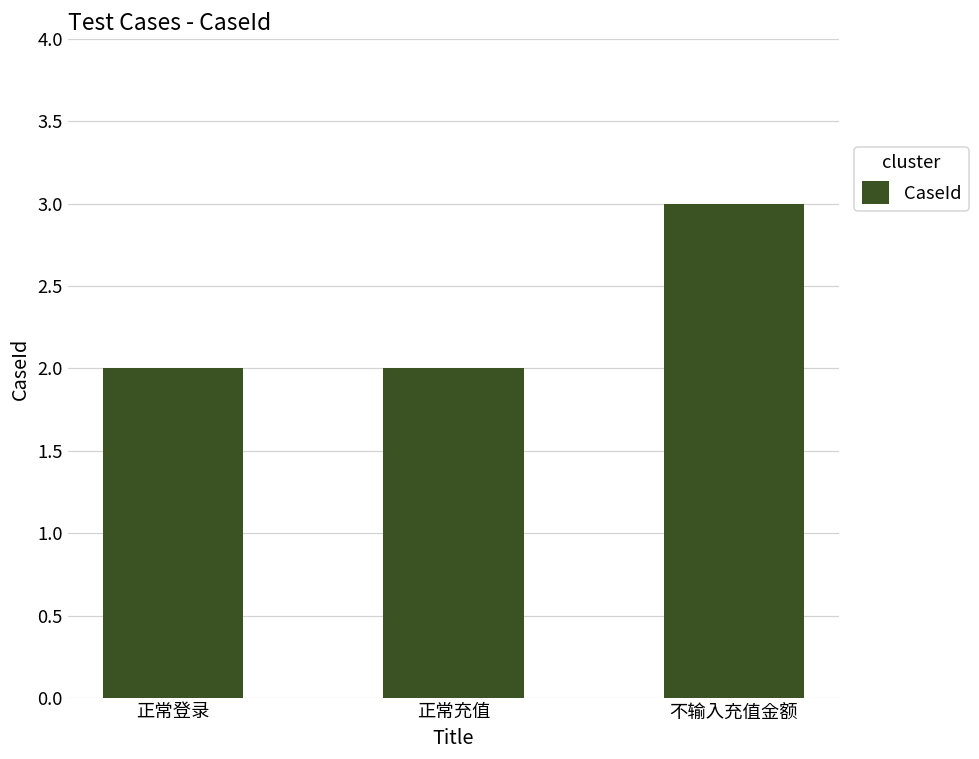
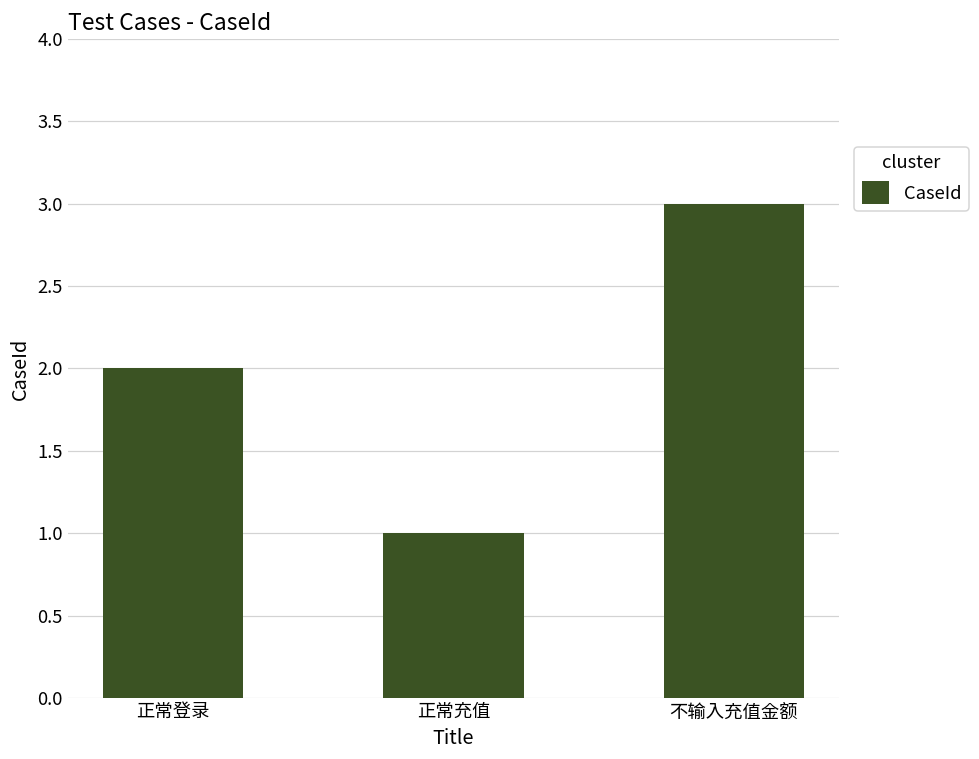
正常充值: 2 -> 1
